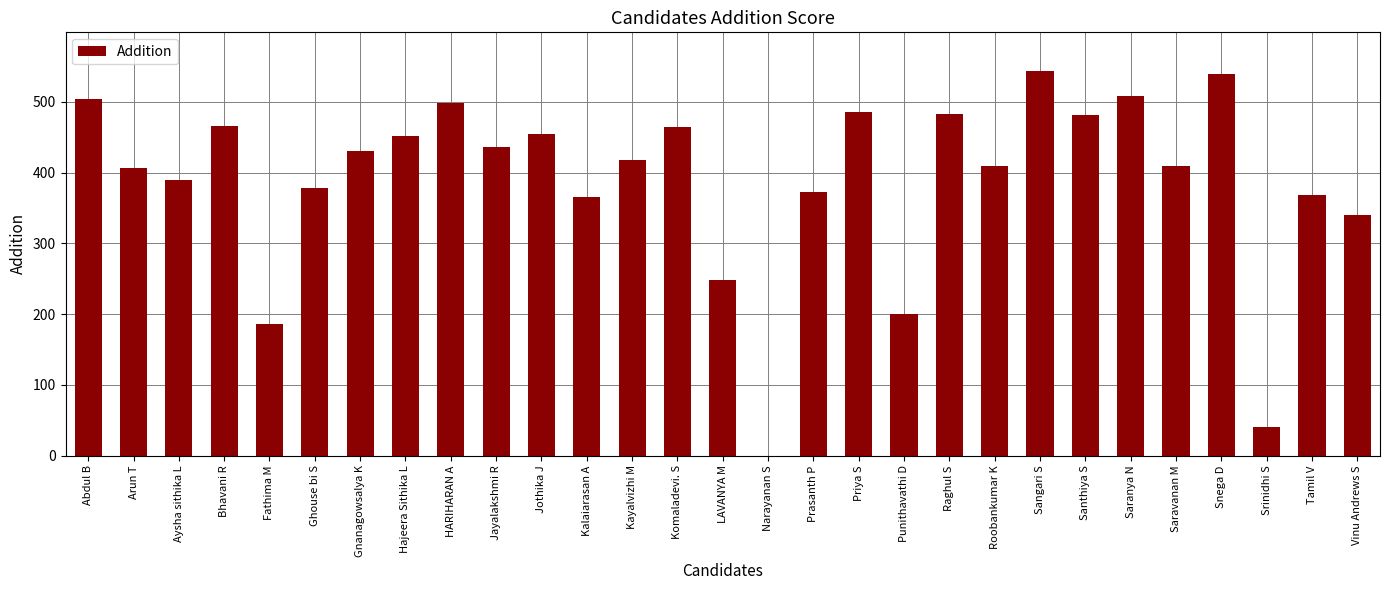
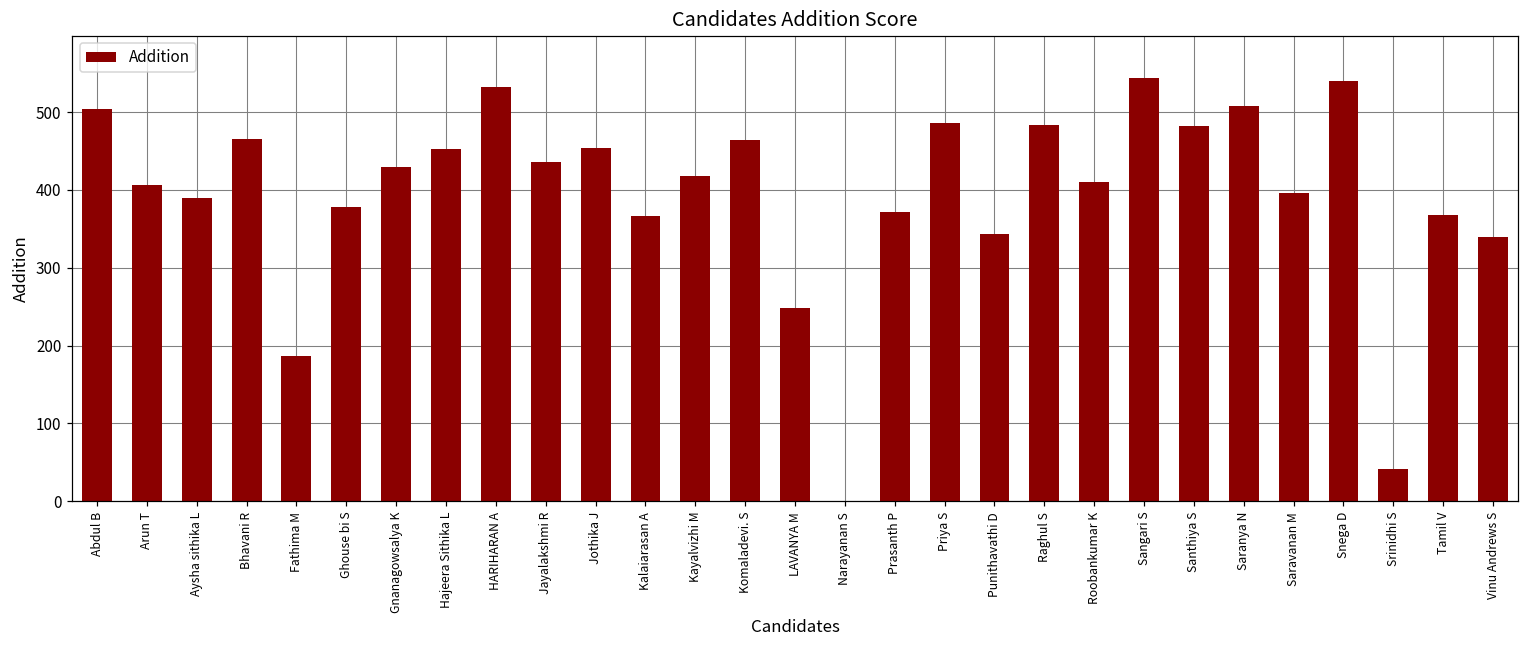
HARIHARAN A: 500 -> 530
Punithavathi D: 200 -> 340
Saravanan M: 410 -> 400
